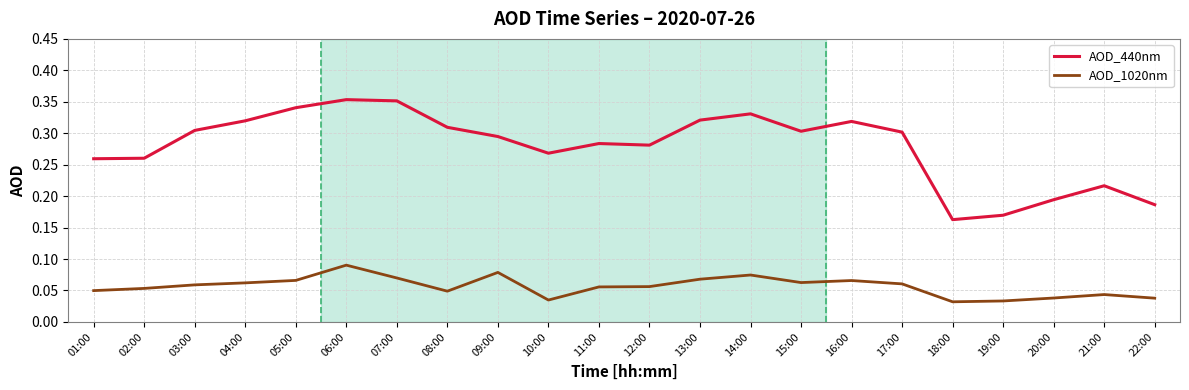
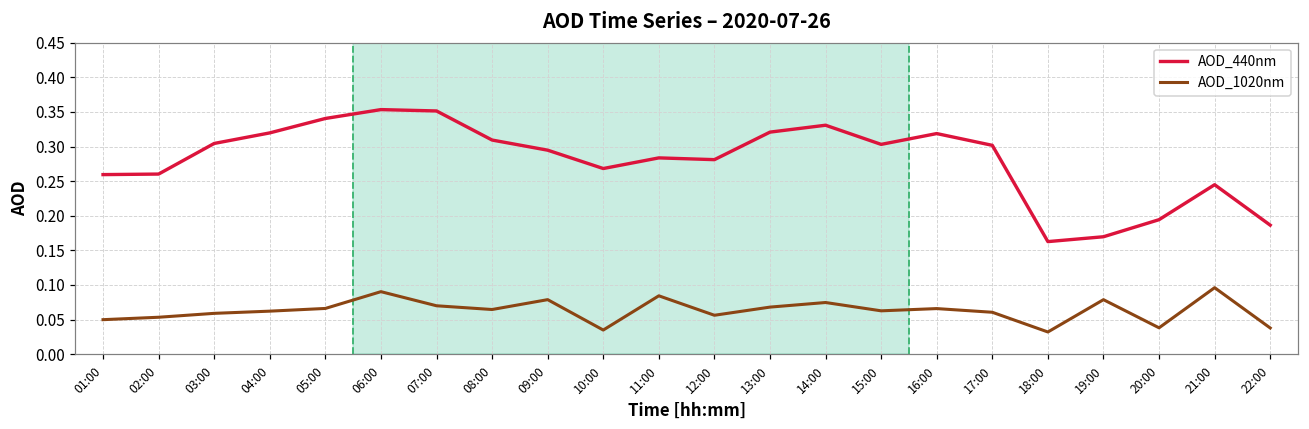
AOD_1020nm, 08:00: 0.05 -> 0.06
AOD_1020nm, 11:00: 0.06 -> 0.08
AOD_1020nm, 19:00: 0.03 -> 0.08
AOD_440nm, 21:00: 0.22 -> 0.24
AOD_1020nm, 21:00: 0.04 -> 0.10
